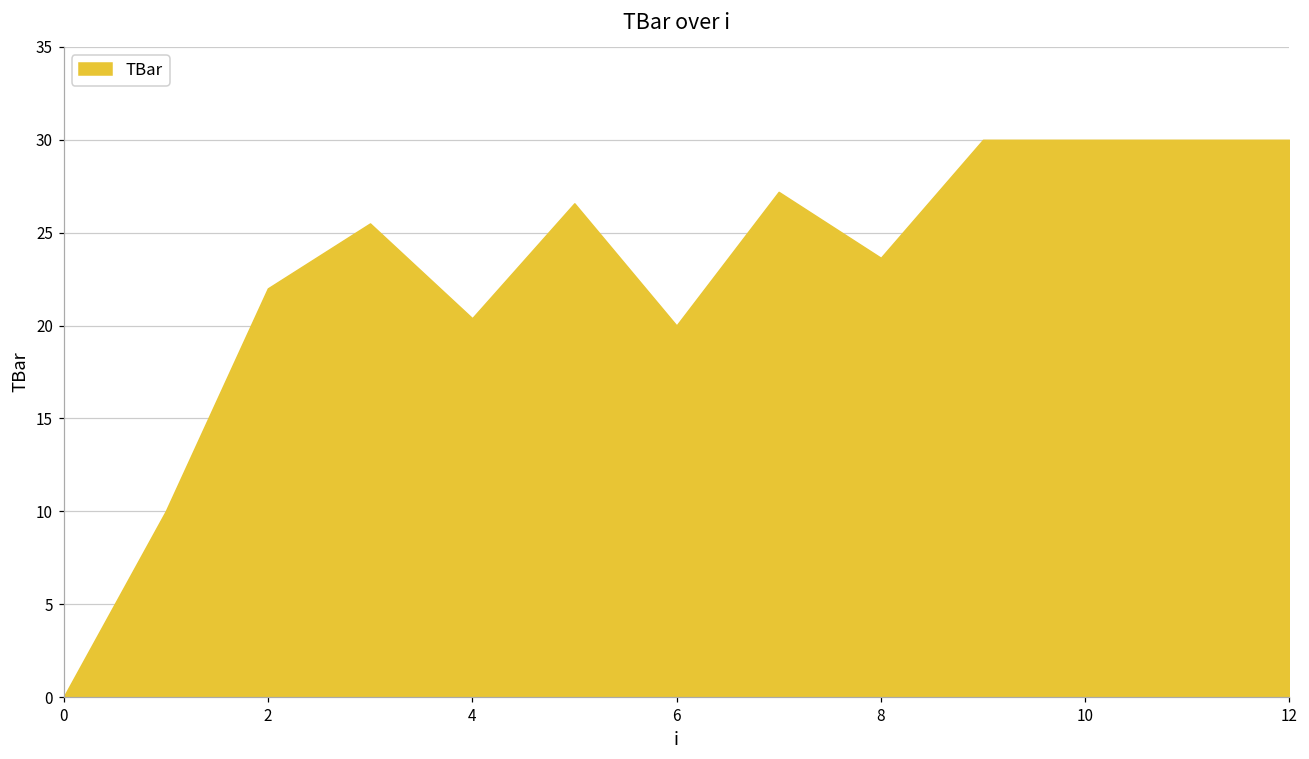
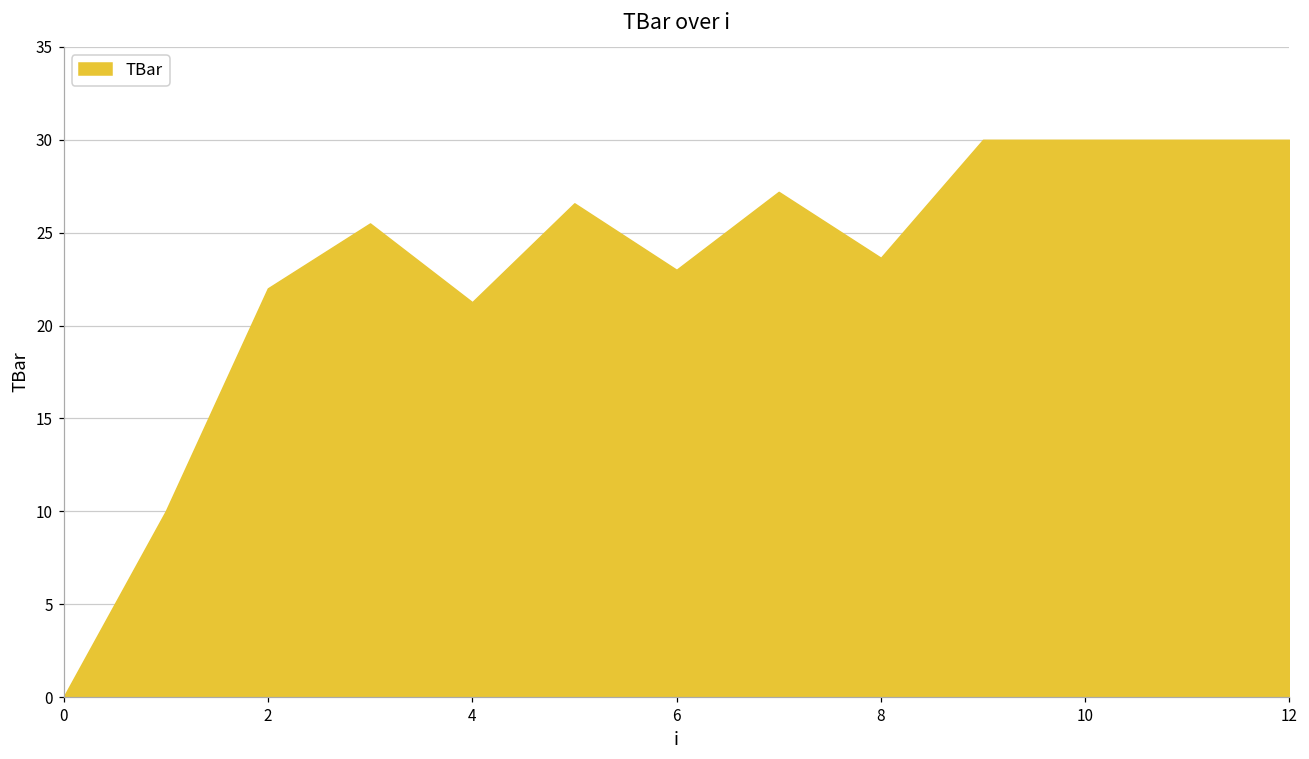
4: 20.4 -> 21.3
6: 20 -> 23
